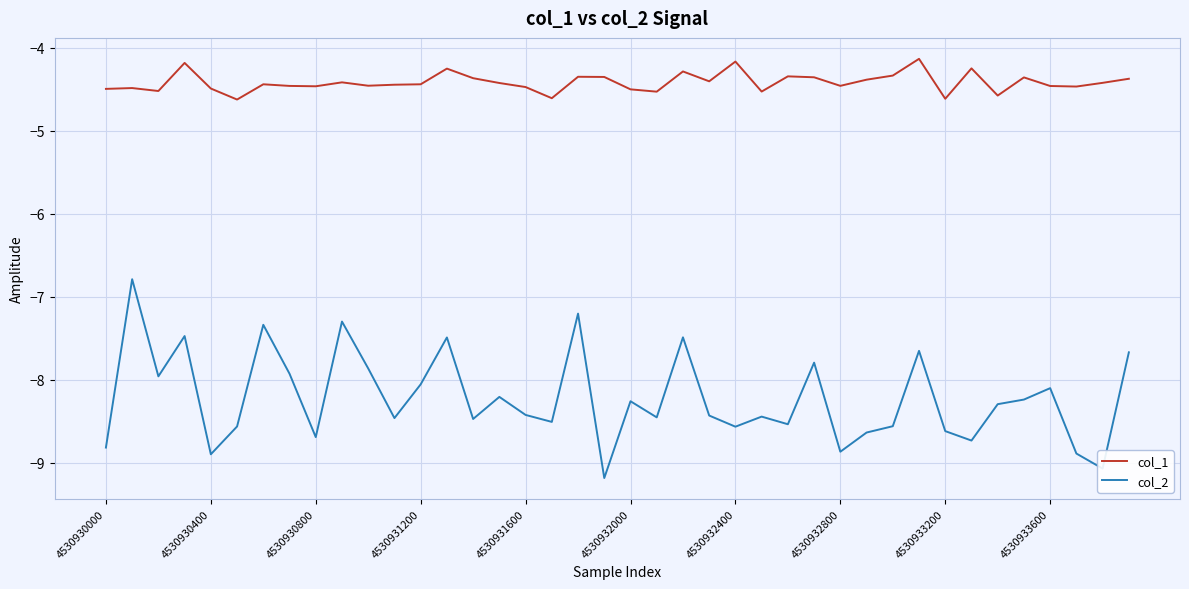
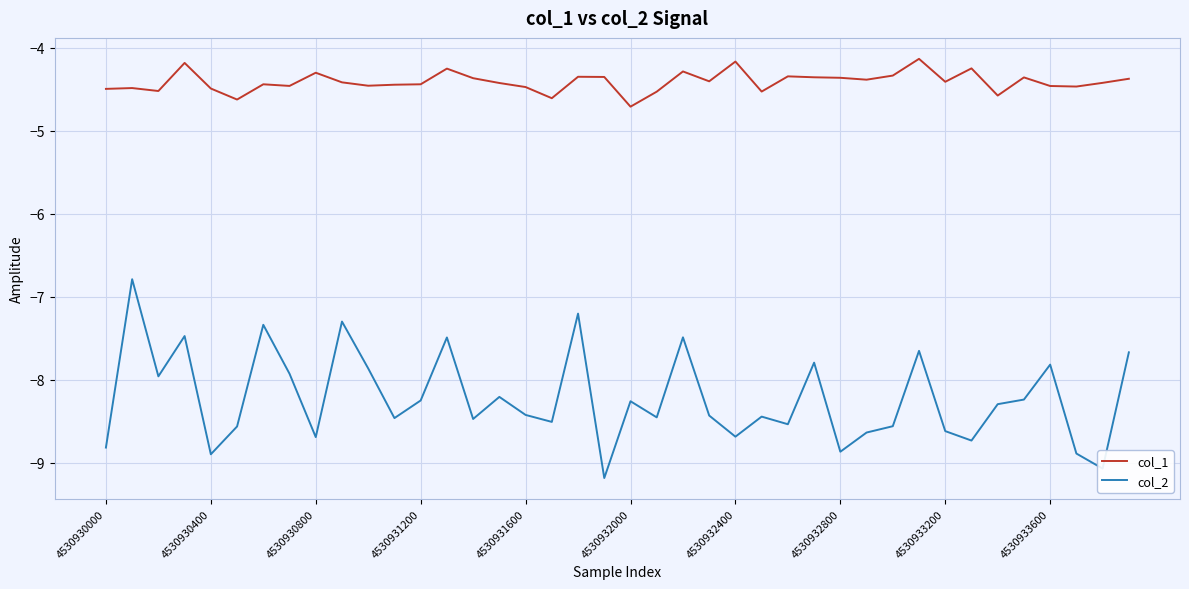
col_1, 4530930800: -4.5 -> -4.3
col_2, 4530931200: -8.1 -> -8.2
col_1, 4530932000: -4.5 -> -4.7
col_2, 4530932400: -8.6 -> -8.7
col_1, 4530932800: -4.5 -> -4.4
col_1, 4530933200: -4.6 -> -4.4
col_2, 4530933600: -8.1 -> -7.8
